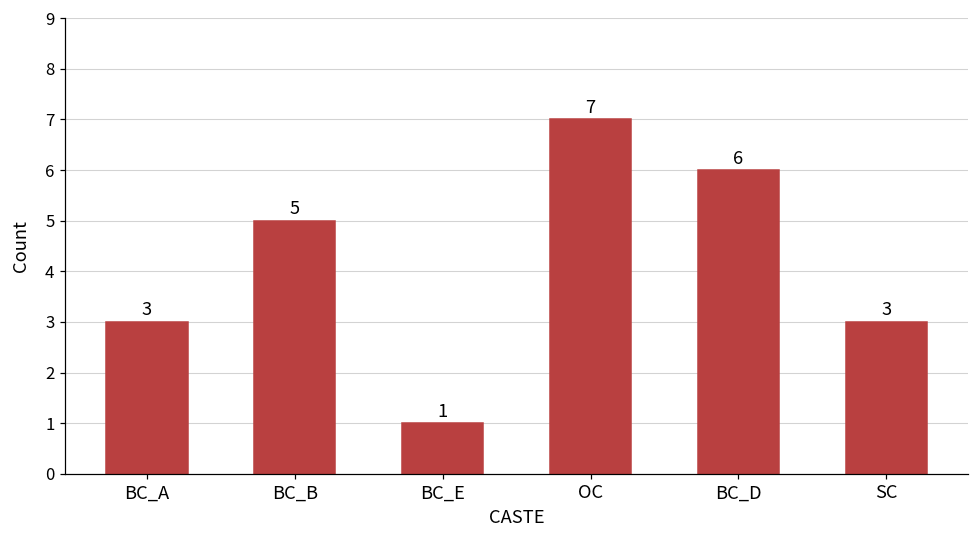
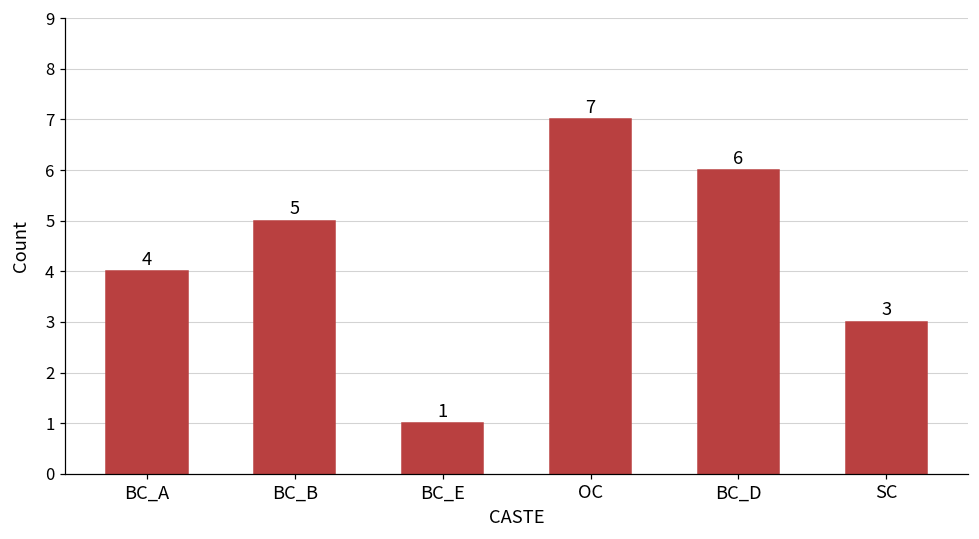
BC_A: 3 -> 4
